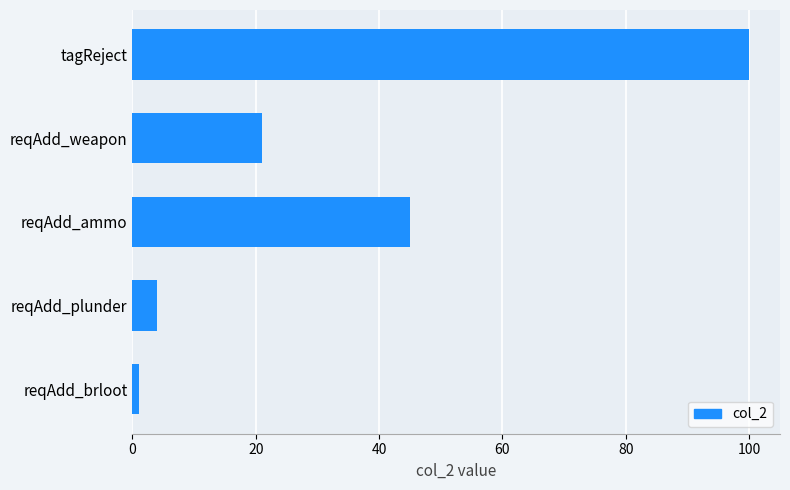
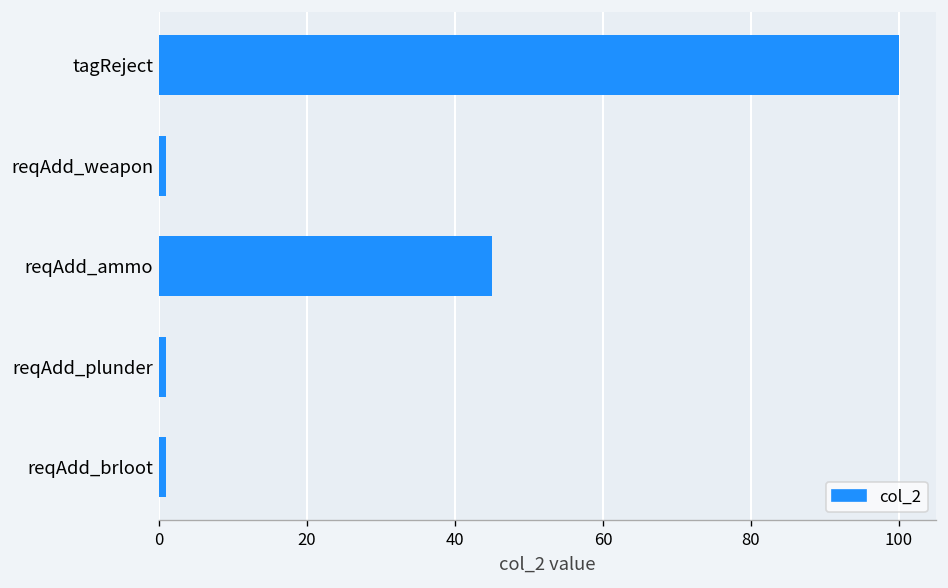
reqAdd_weapon: 21 -> 1
reqAdd_plunder: 4 -> 1
